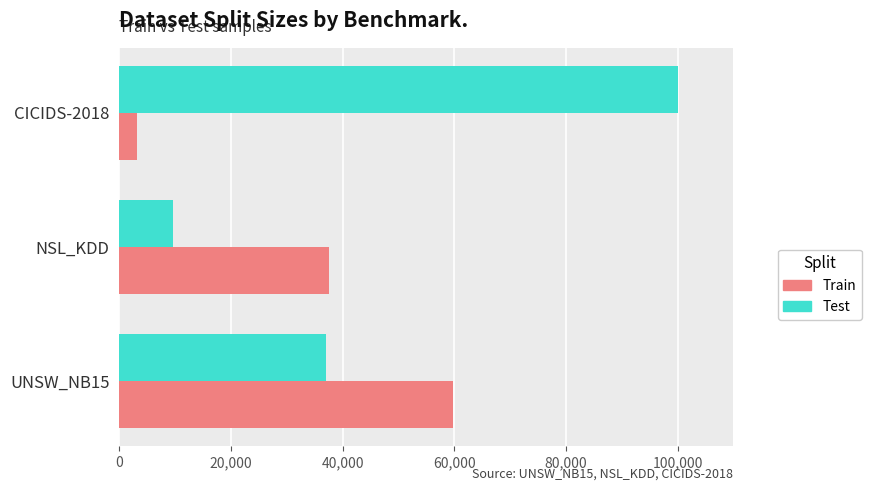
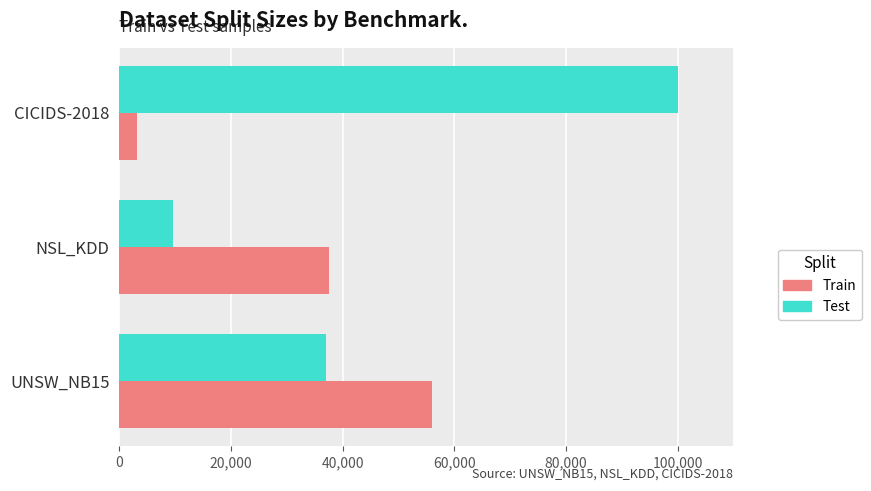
Train, UNSW_NB15: 60,000 -> 56,000
